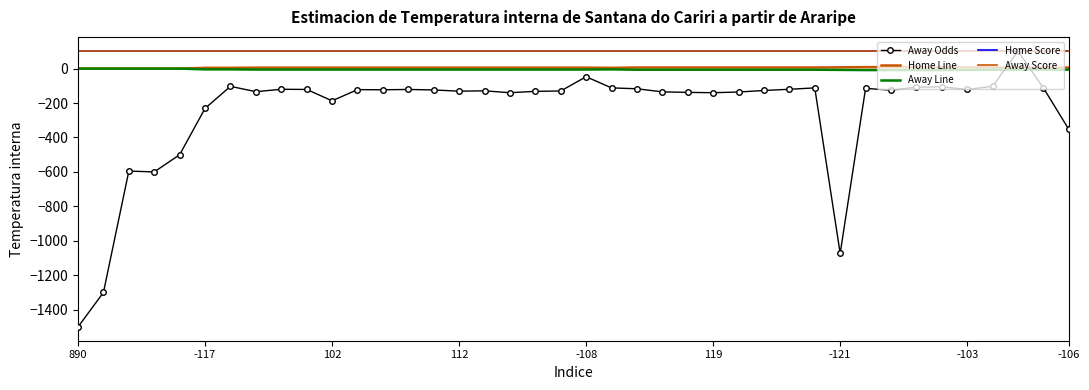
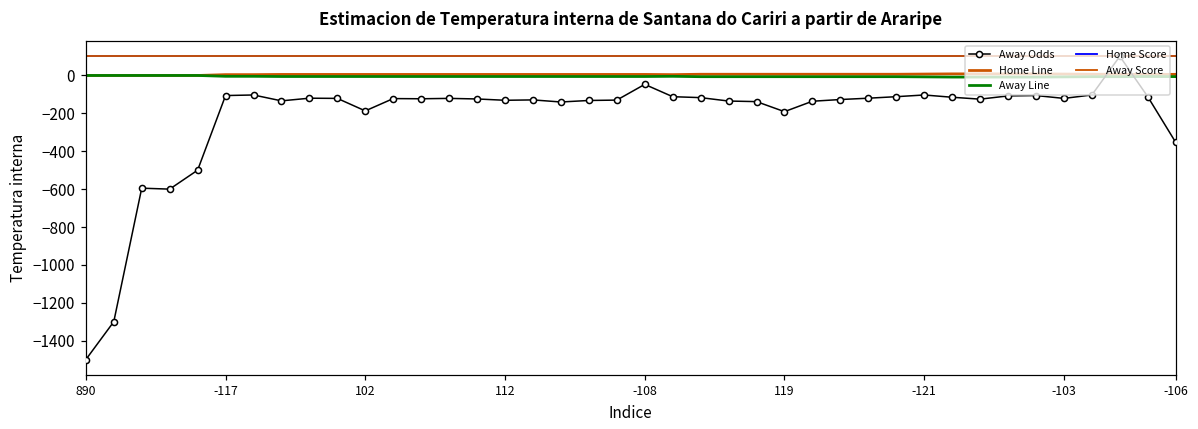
Away Odds, -117: -230 -> -110
Away Odds, 119: -140 -> -190
Away Odds, -121: -1070 -> -100
